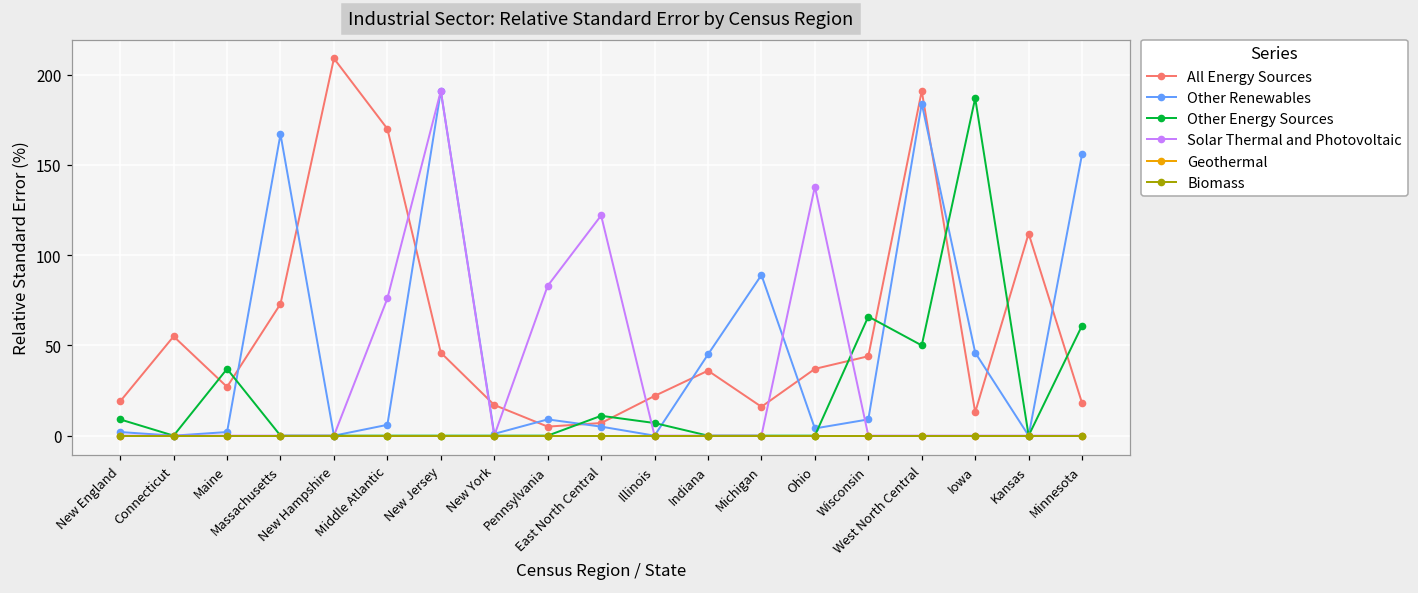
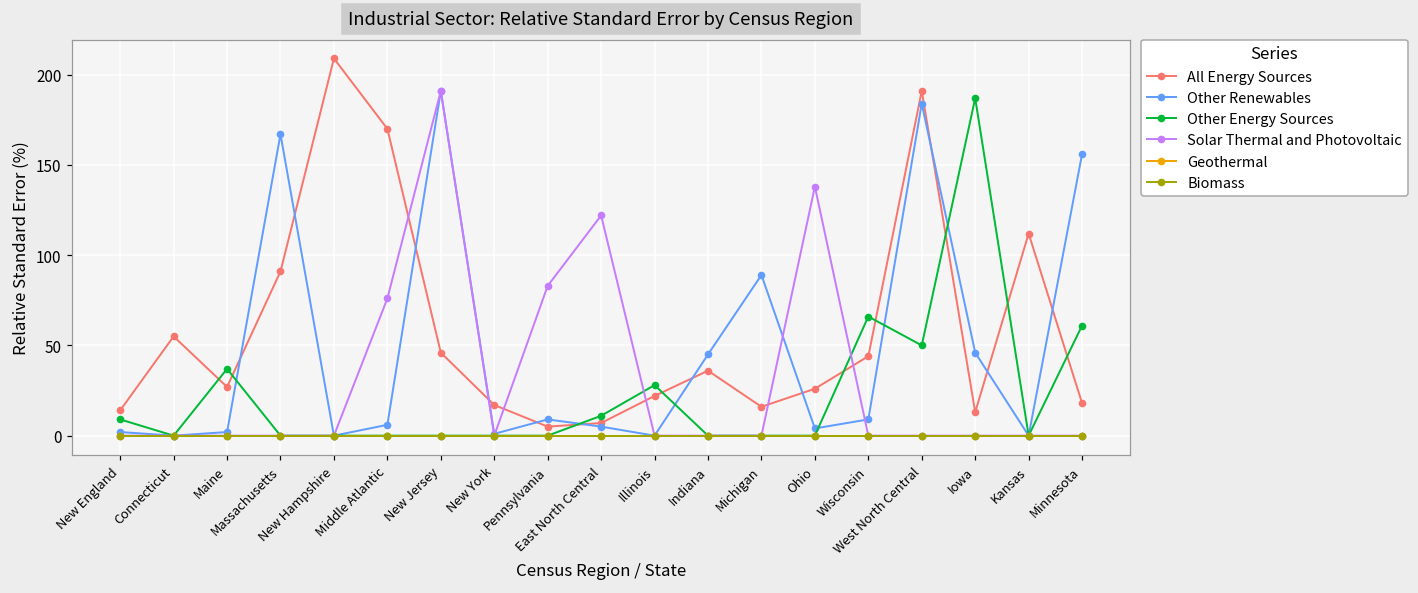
All Energy Sources, New England: 19 -> 14
All Energy Sources, Massachusetts: 73 -> 91
Other Energy Sources, Illinois: 7 -> 28
All Energy Sources, Ohio: 37 -> 26
